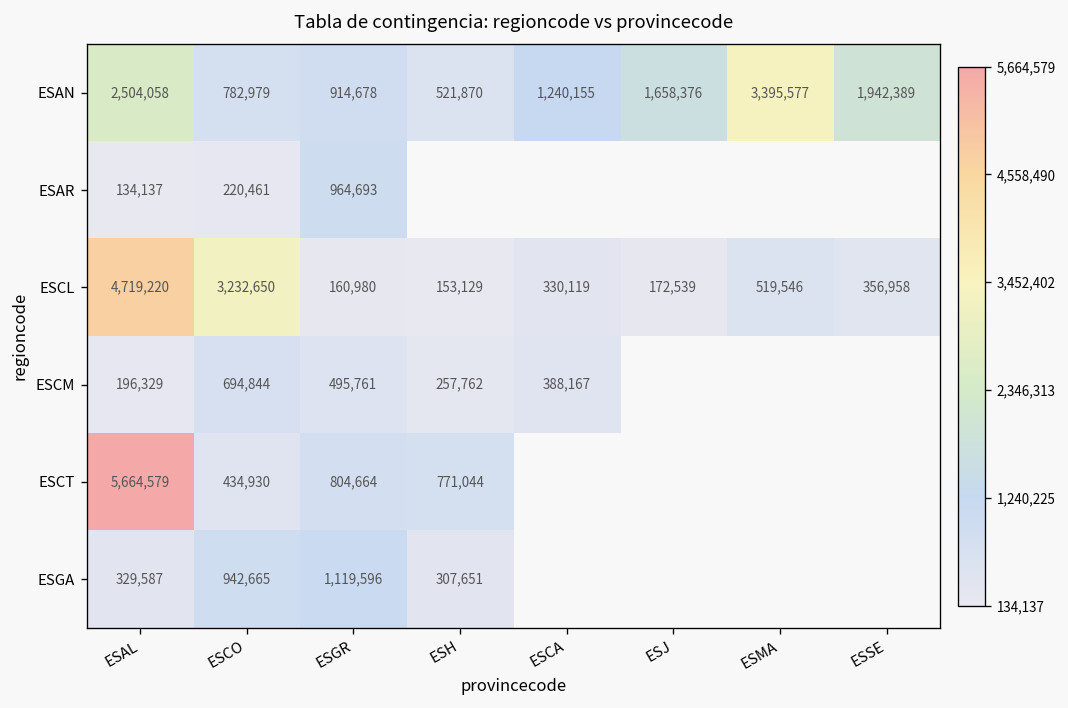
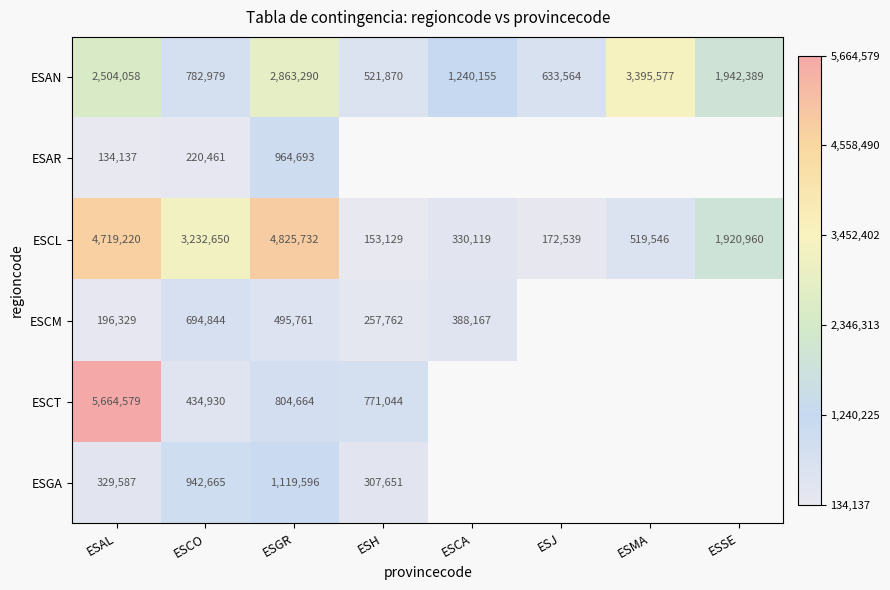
ESAN, ESGR: 914,678 -> 2,863,290
ESAN, ESJ: 1,658,376 -> 633,564
ESCL, ESGR: 160,980 -> 4,825,732
ESCL, ESSE: 356,958 -> 1,920,960
